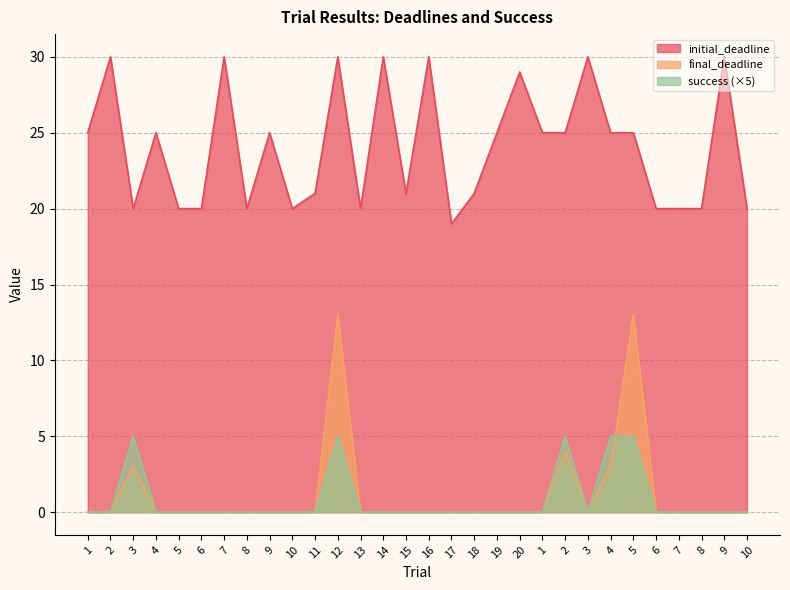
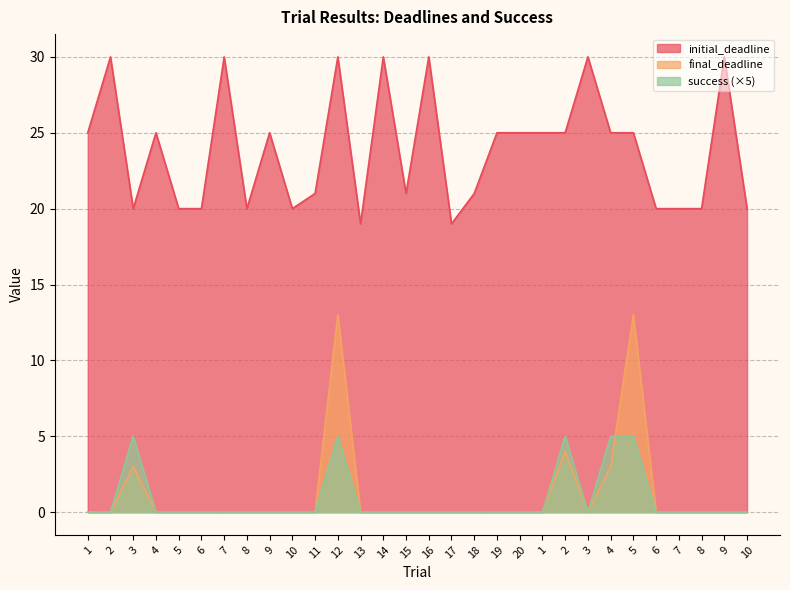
initial_deadline, 13: 20 -> 19
initial_deadline, 20: 29 -> 25
